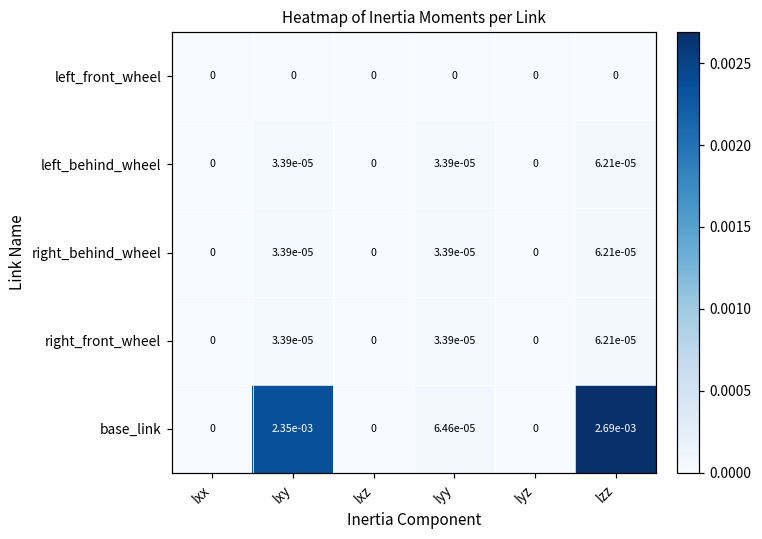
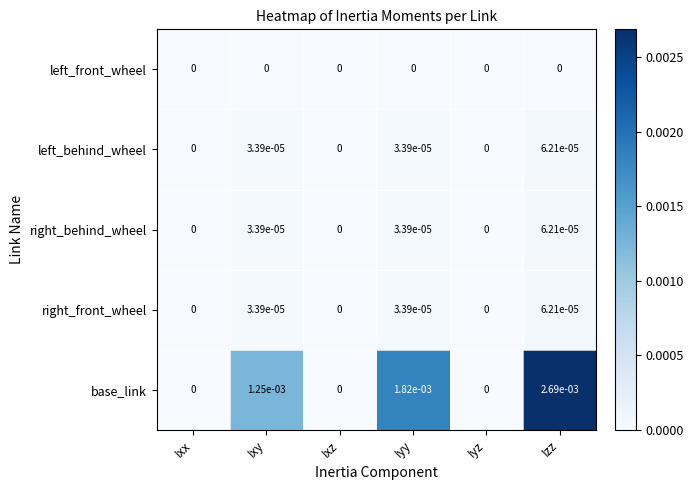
base_link, Ixy: 2.35e-03 -> 1.25e-03
base_link, Iyy: 6.46e-05 -> 1.82e-03
